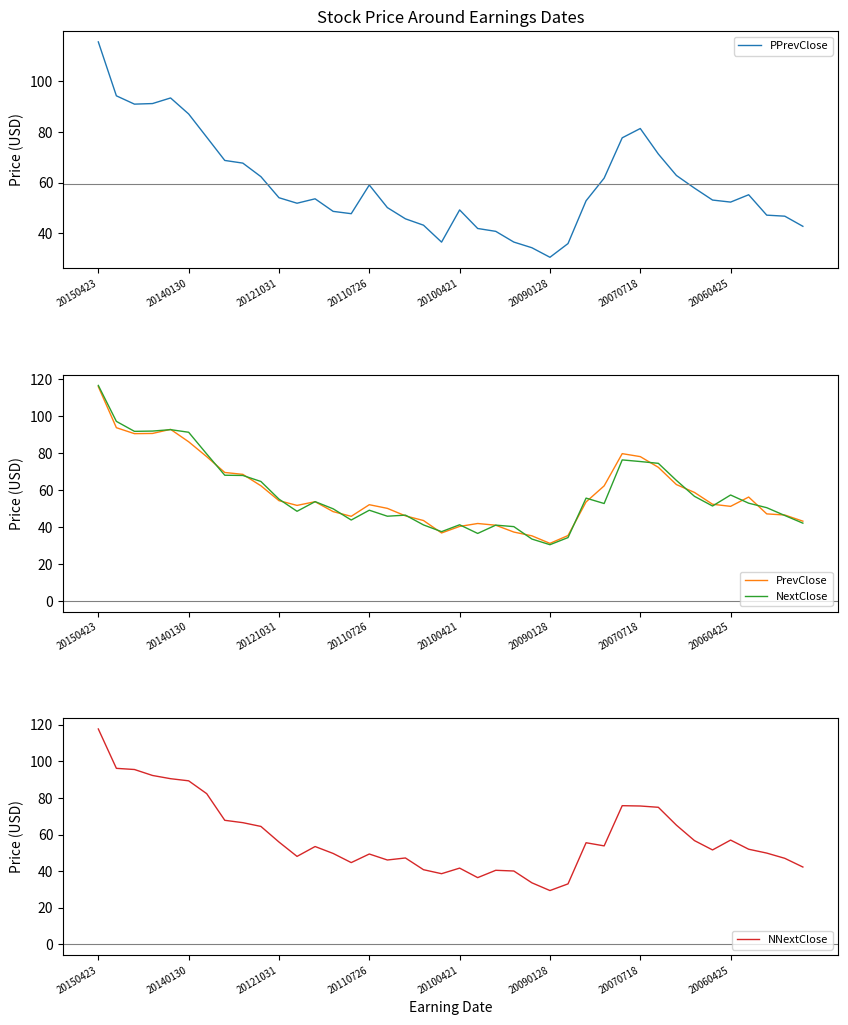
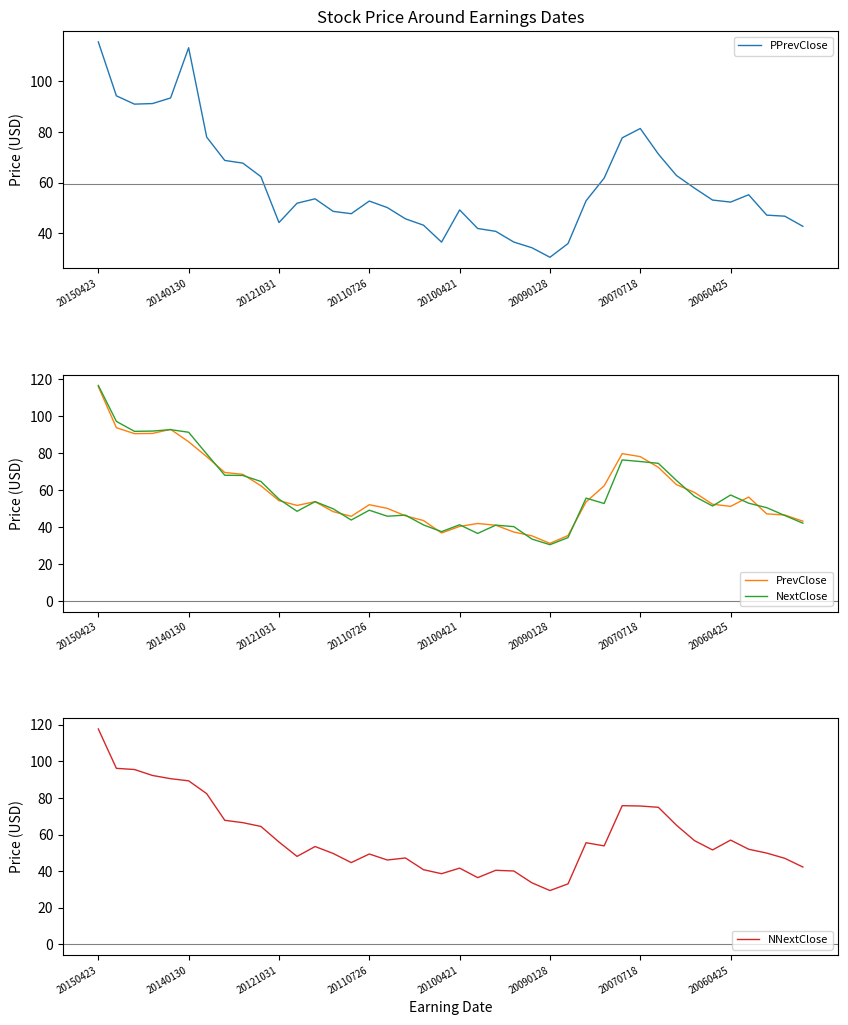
Stock Price Around Earnings Dates, 20140130: 87 -> 113
Stock Price Around Earnings Dates, 20121031: 54 -> 44
Stock Price Around Earnings Dates, 20110726: 59 -> 53
